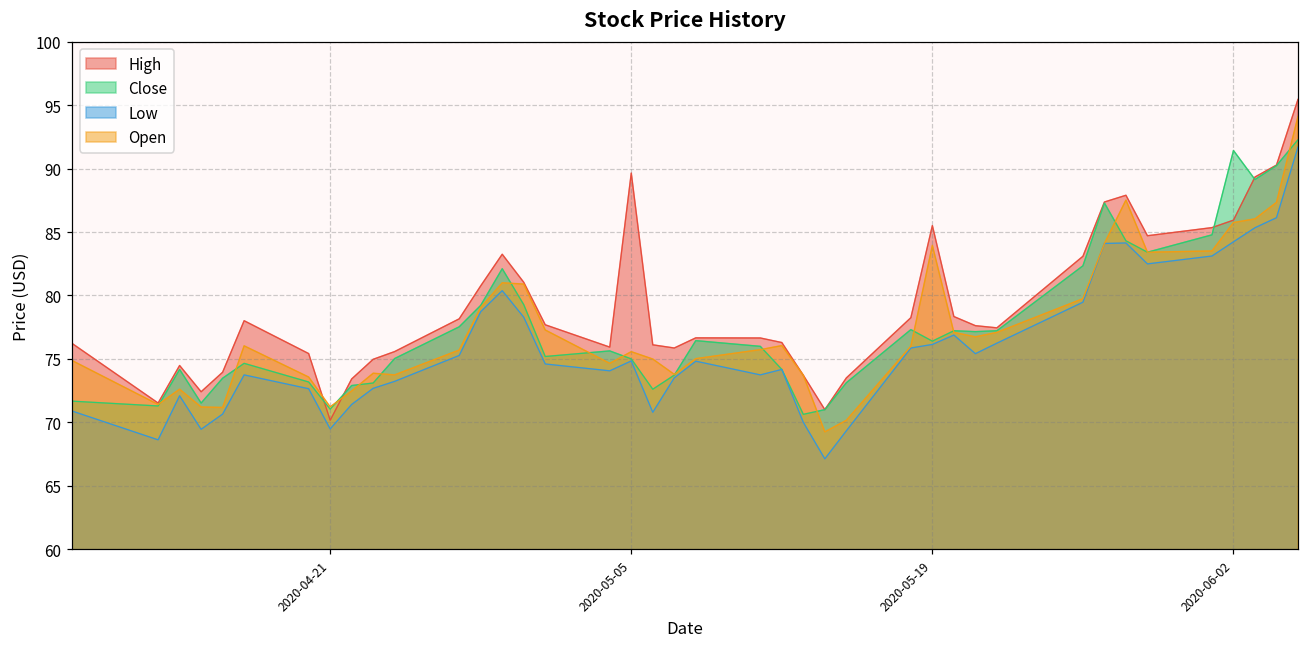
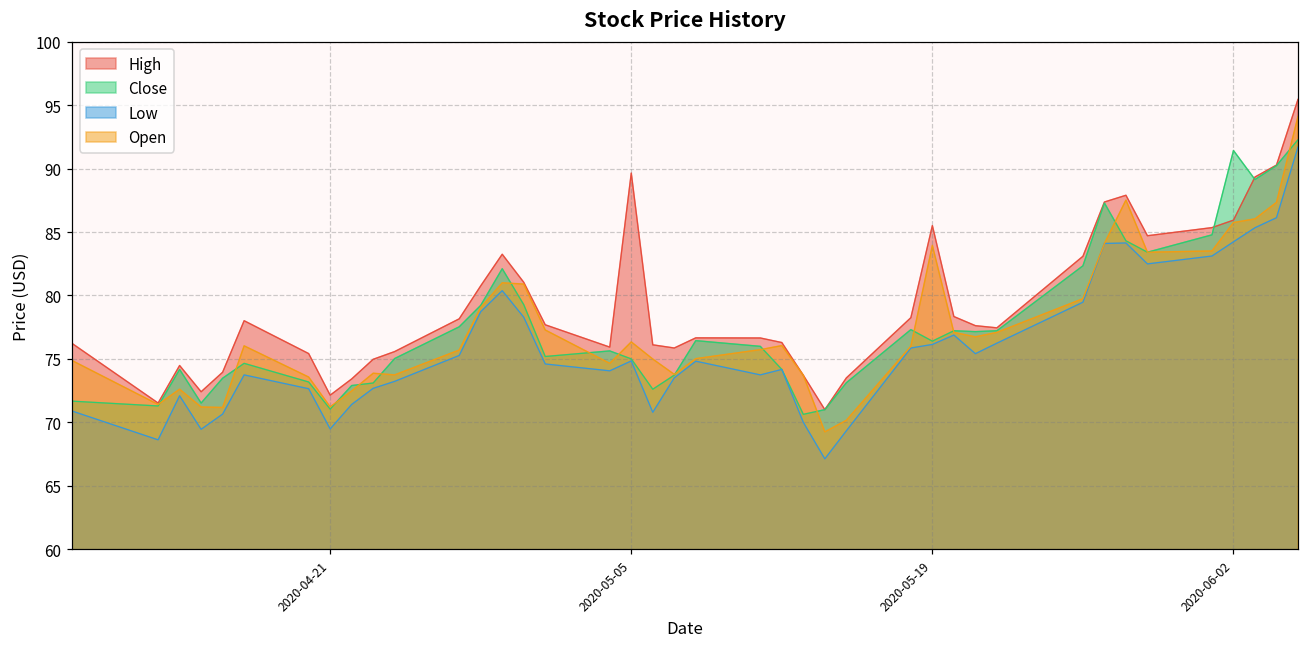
High, 2020-04-21: 70.2 -> 72.1
Open, 2020-05-05: 75.6 -> 76.3
